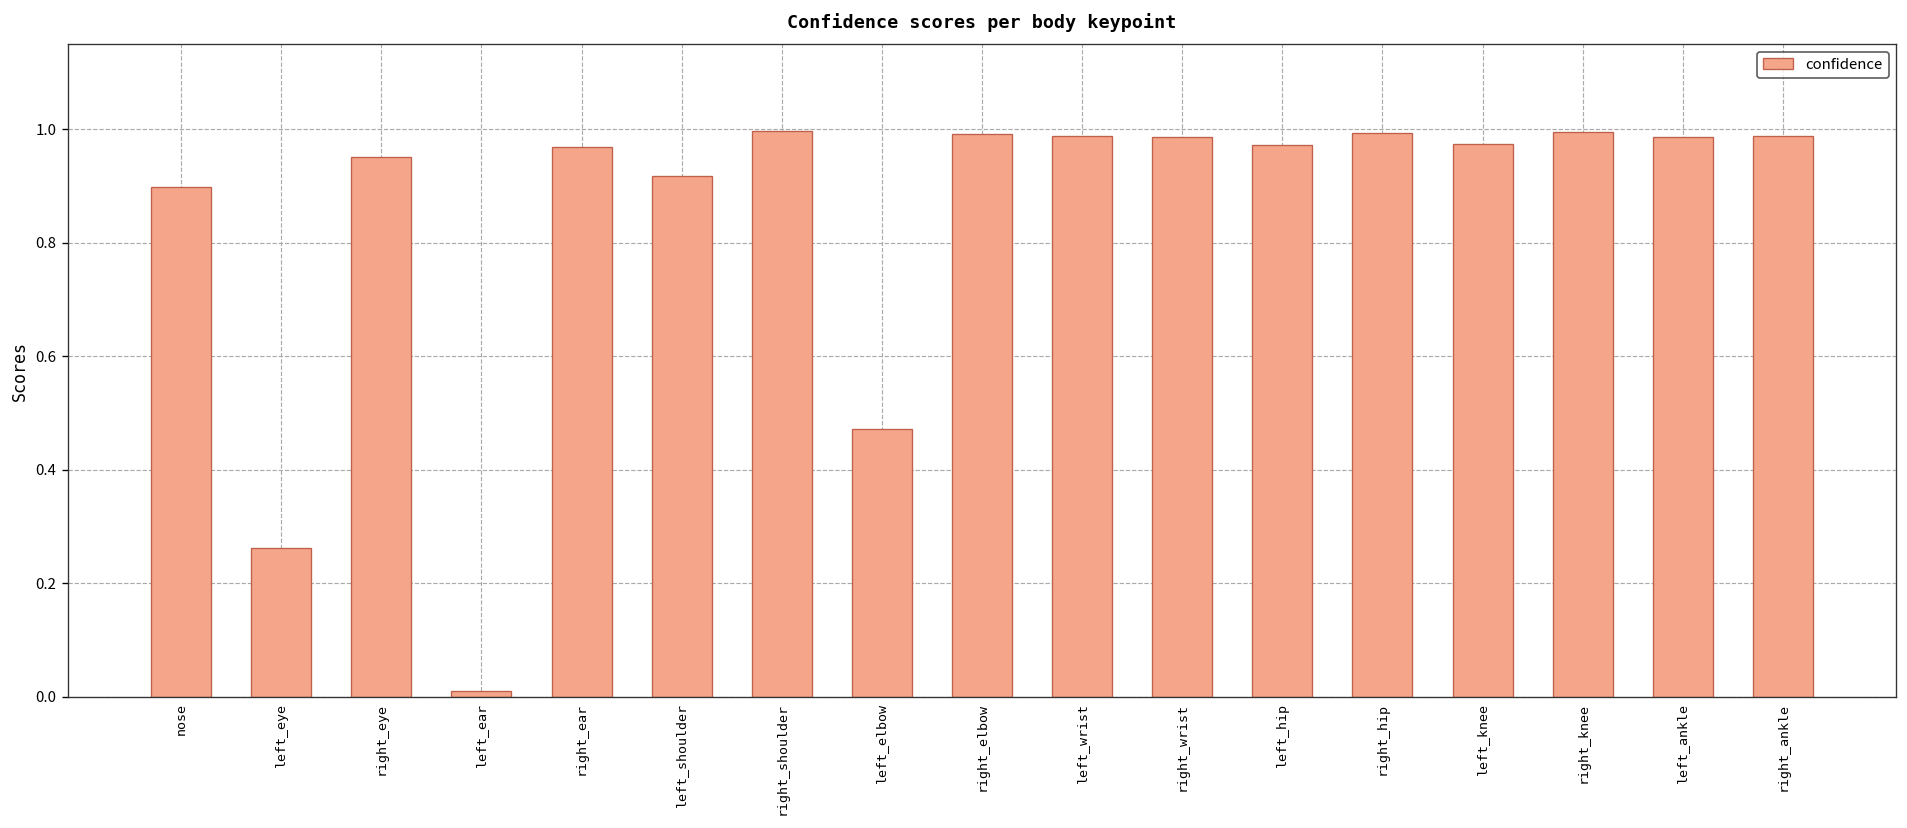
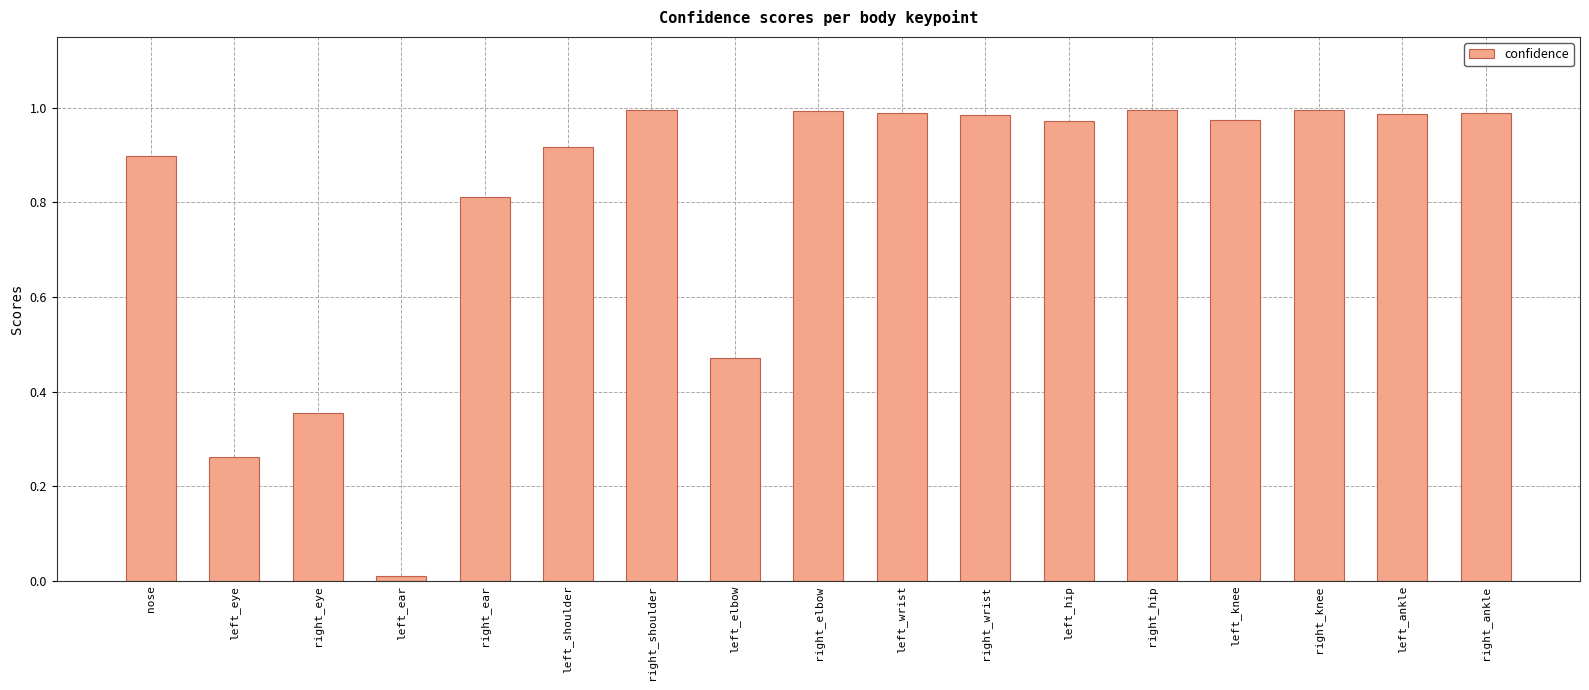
right_eye: 0.95 -> 0.35
right_ear: 0.97 -> 0.81
